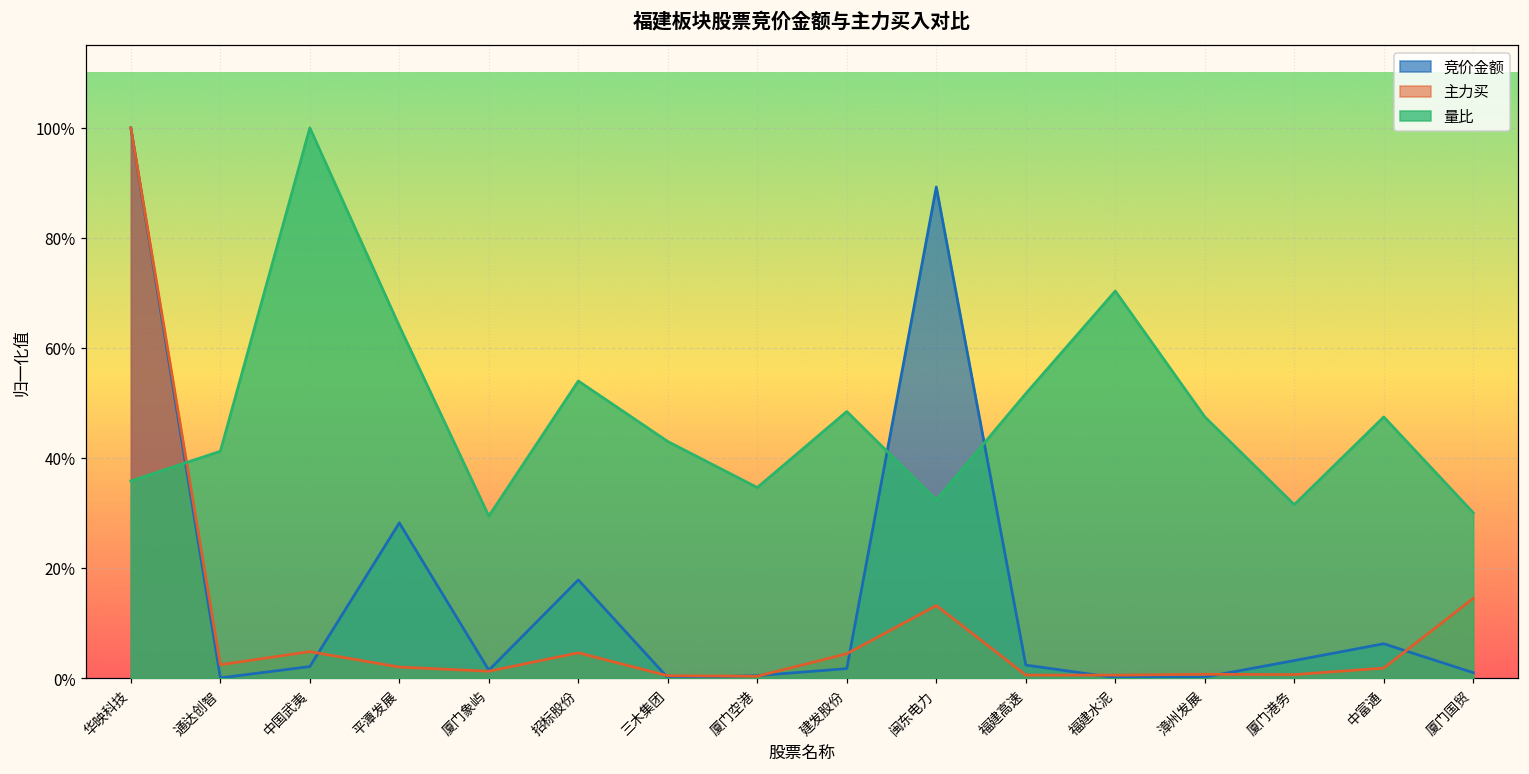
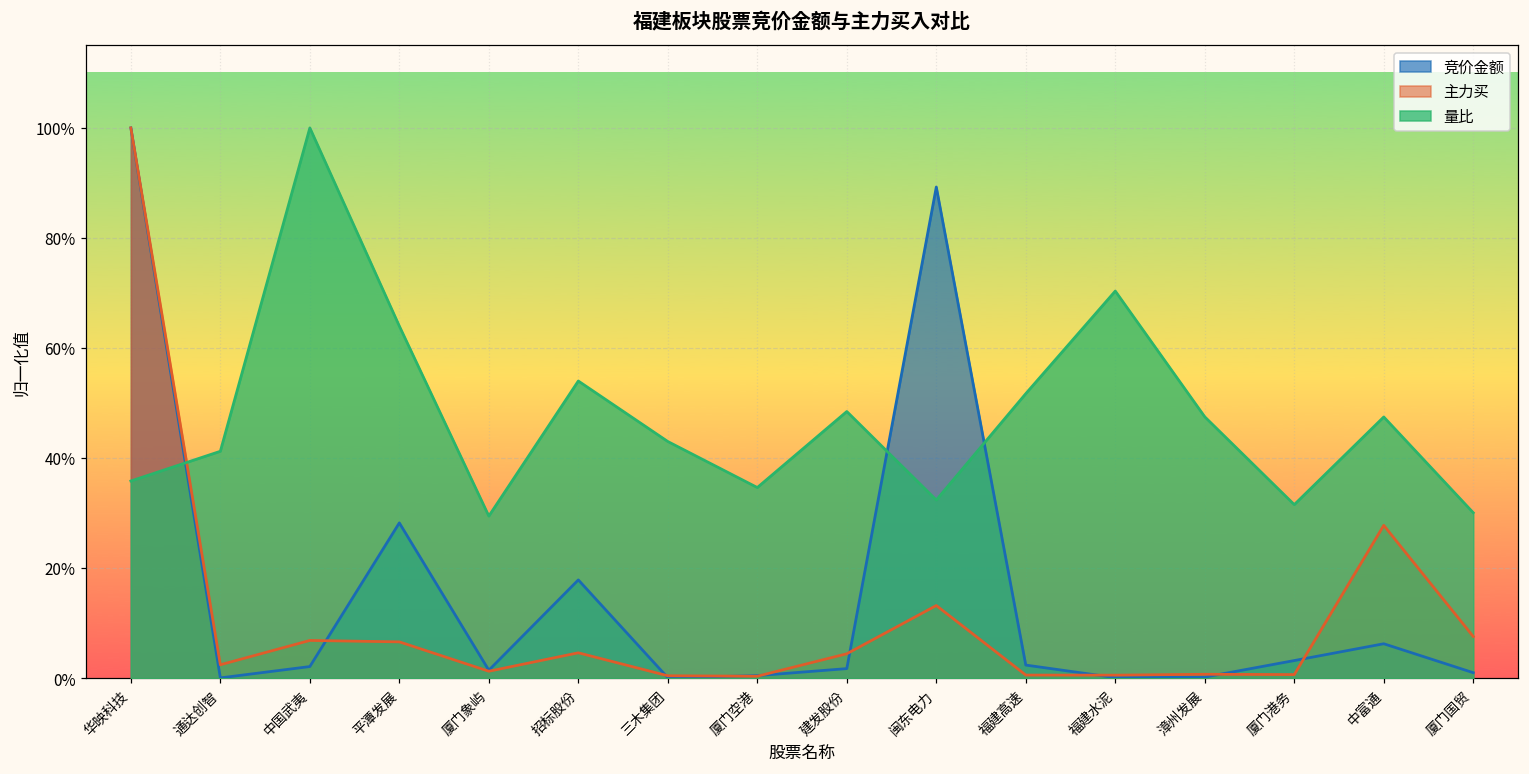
主力买, 中国武夷: 5% -> 7%
主力买, 平潭发展: 2% -> 7%
主力买, 中富通: 2% -> 28%
主力买, 厦门国贸: 15% -> 8%
